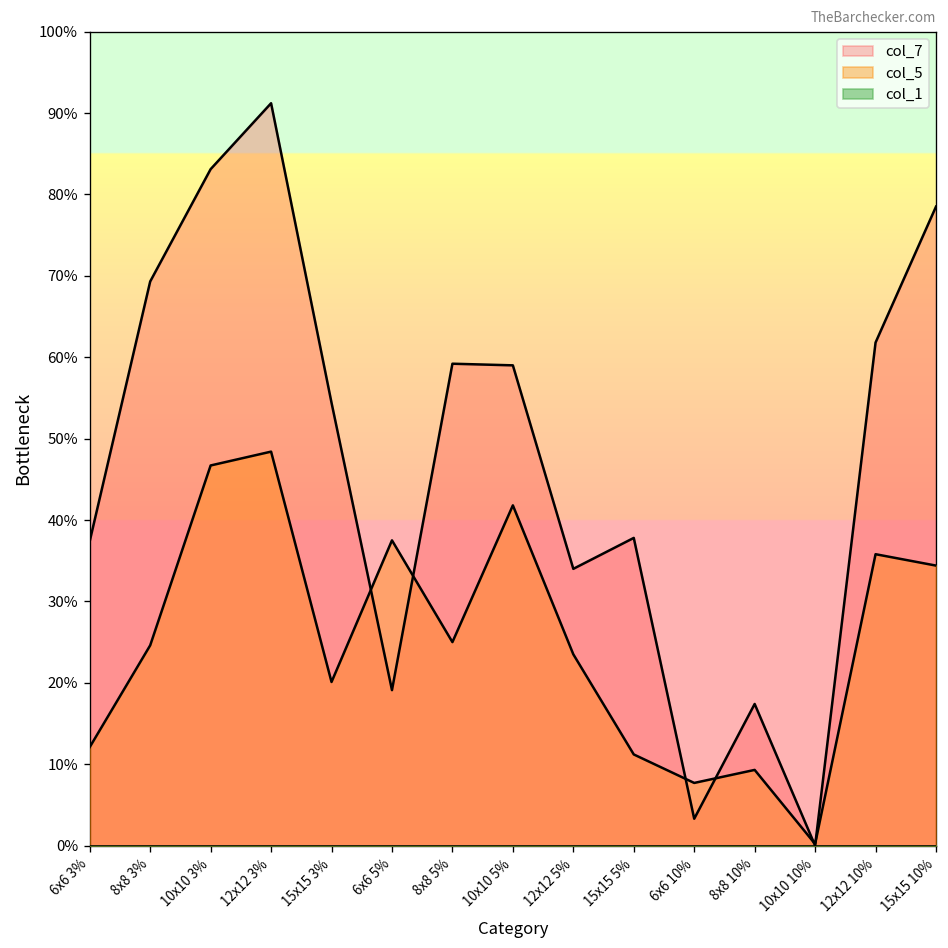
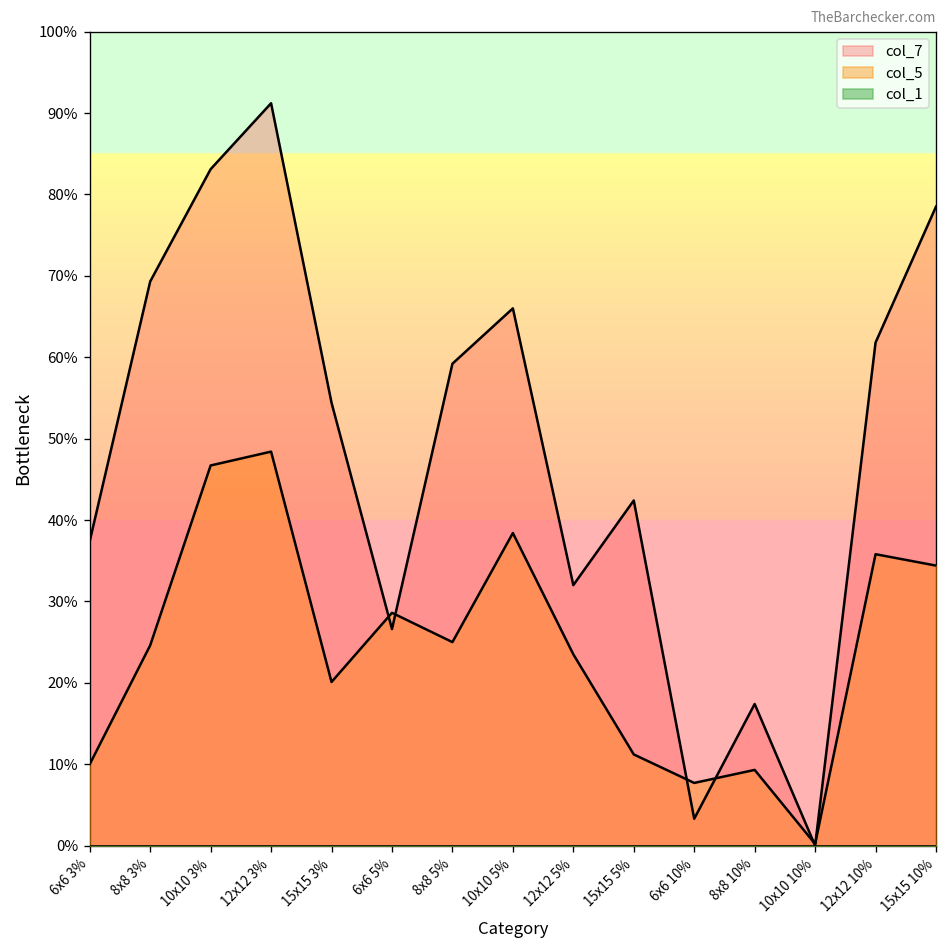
col_5, 6x6 3%: 12% -> 10%
col_7, 6x6 5%: 19% -> 27%
col_5, 6x6 5%: 38% -> 29%
col_7, 10x10 5%: 59% -> 66%
col_5, 10x10 5%: 42% -> 38%
col_7, 12x12 5%: 34% -> 32%
col_7, 15x15 5%: 38% -> 42%
